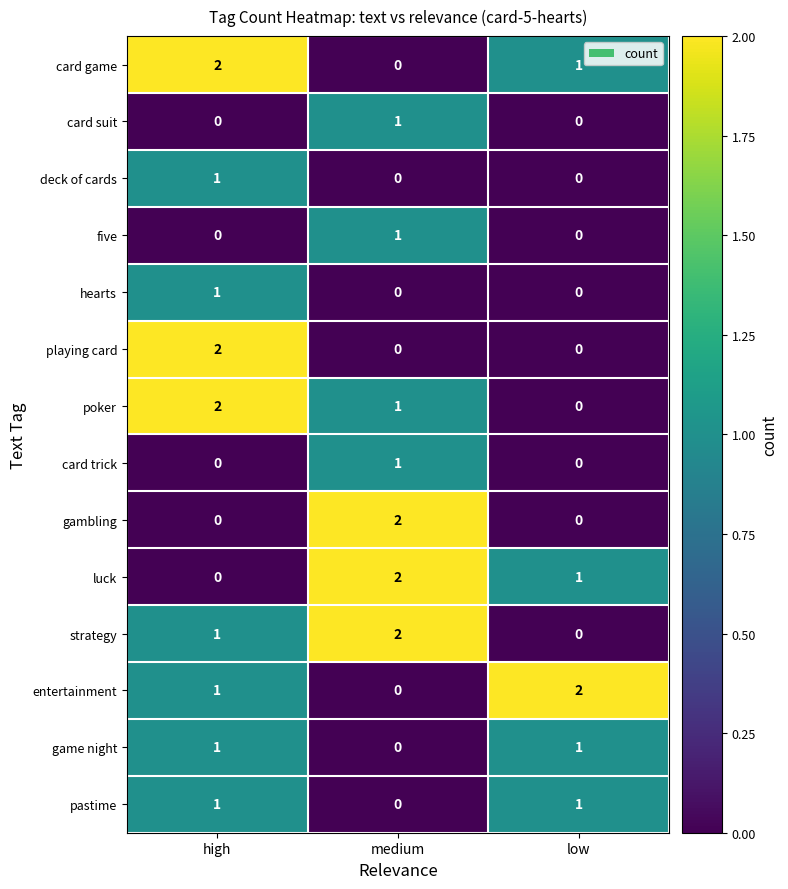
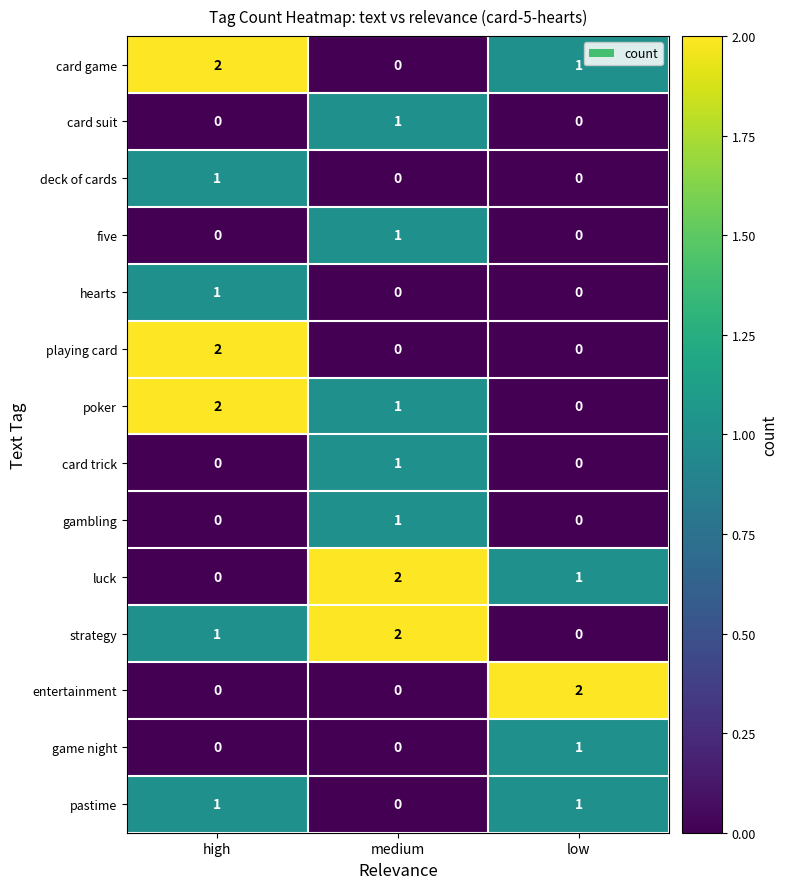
gambling, medium: 2 -> 1
entertainment, high: 1 -> 0
game night, high: 1 -> 0
